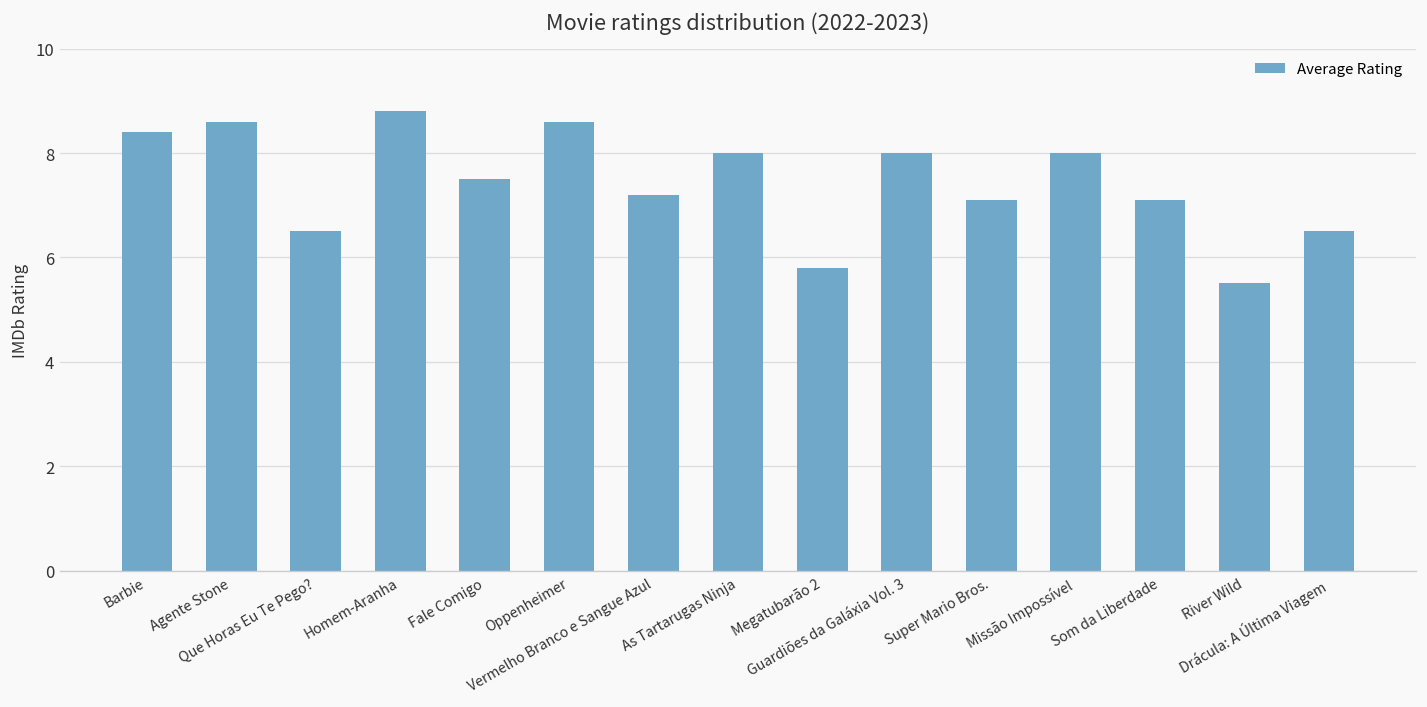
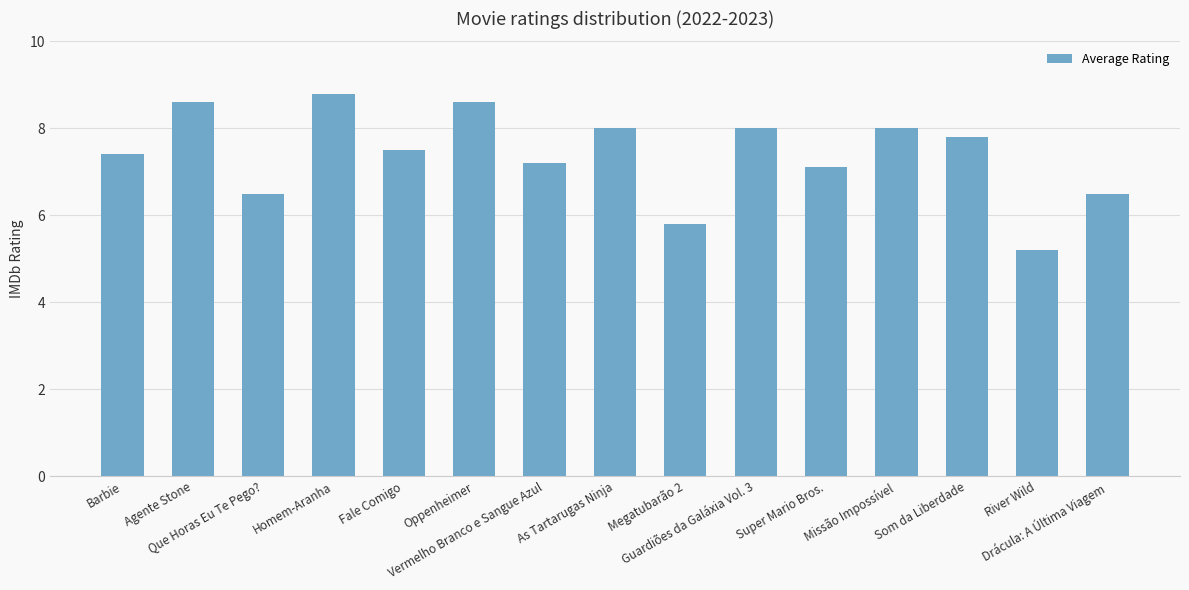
Barbie: 8.4 -> 7.4
Som da Liberdade: 7.1 -> 7.8
River Wild: 5.5 -> 5.2
